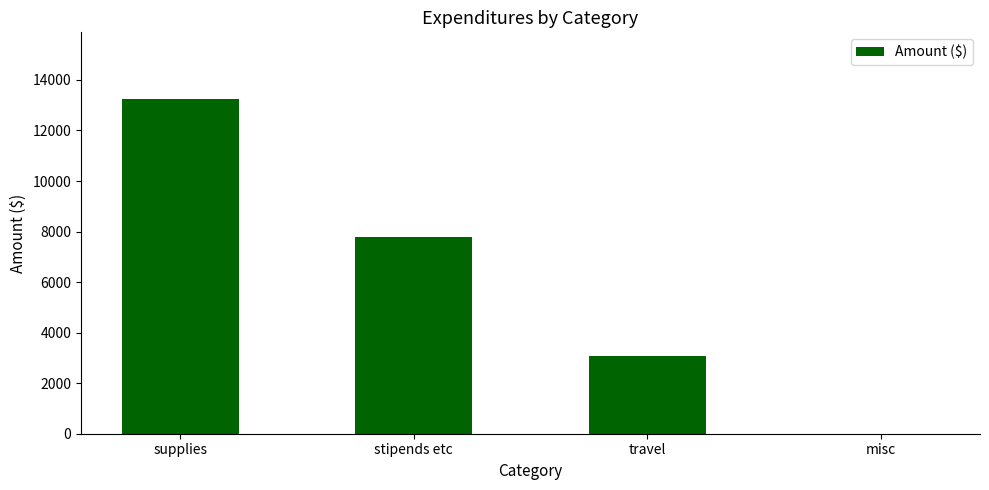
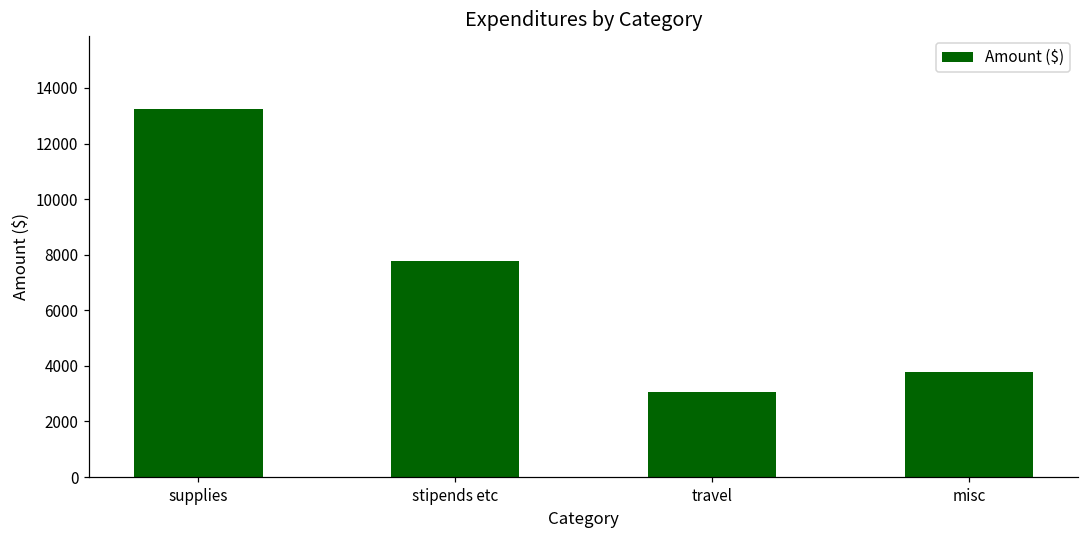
misc: 0 -> 3800
